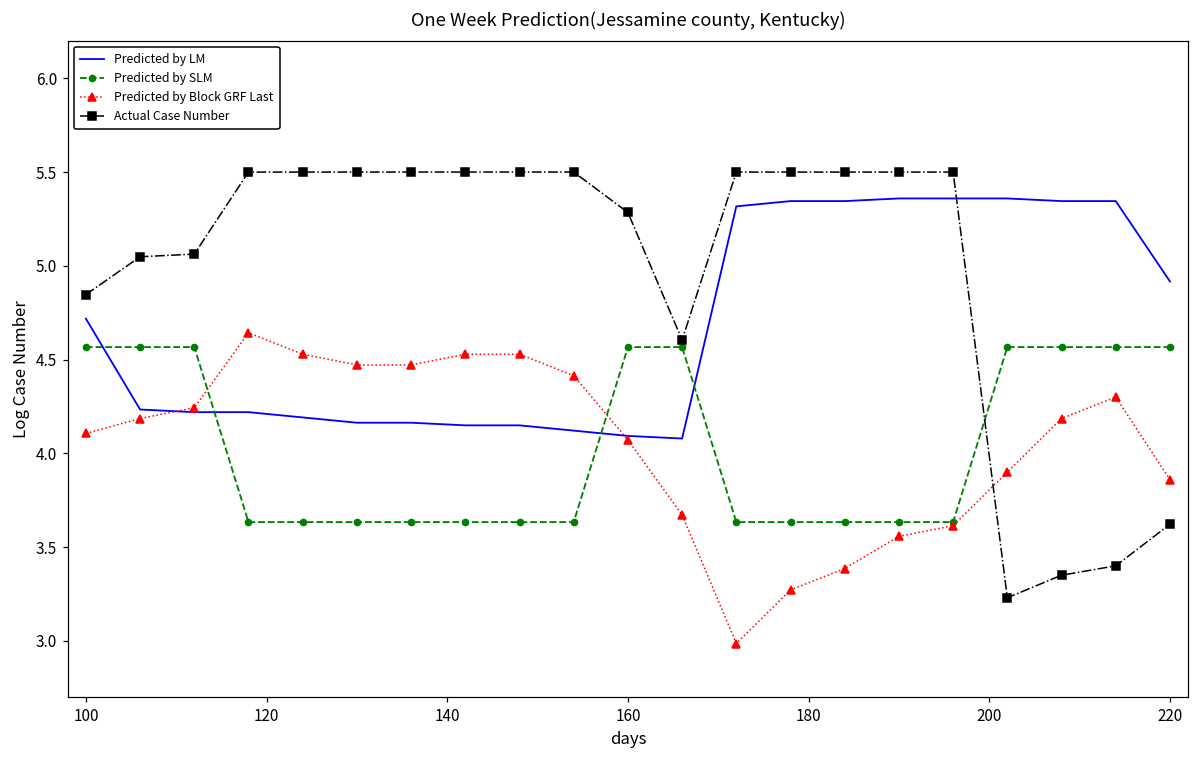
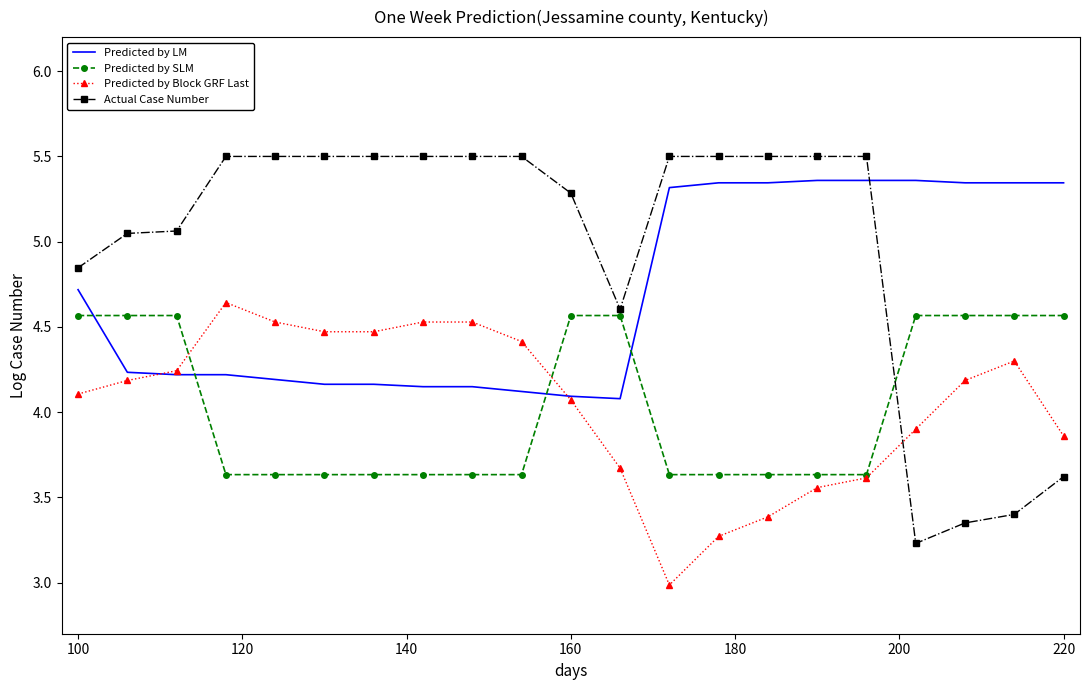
Predicted by LM, 220: 4.92 -> 5.35
